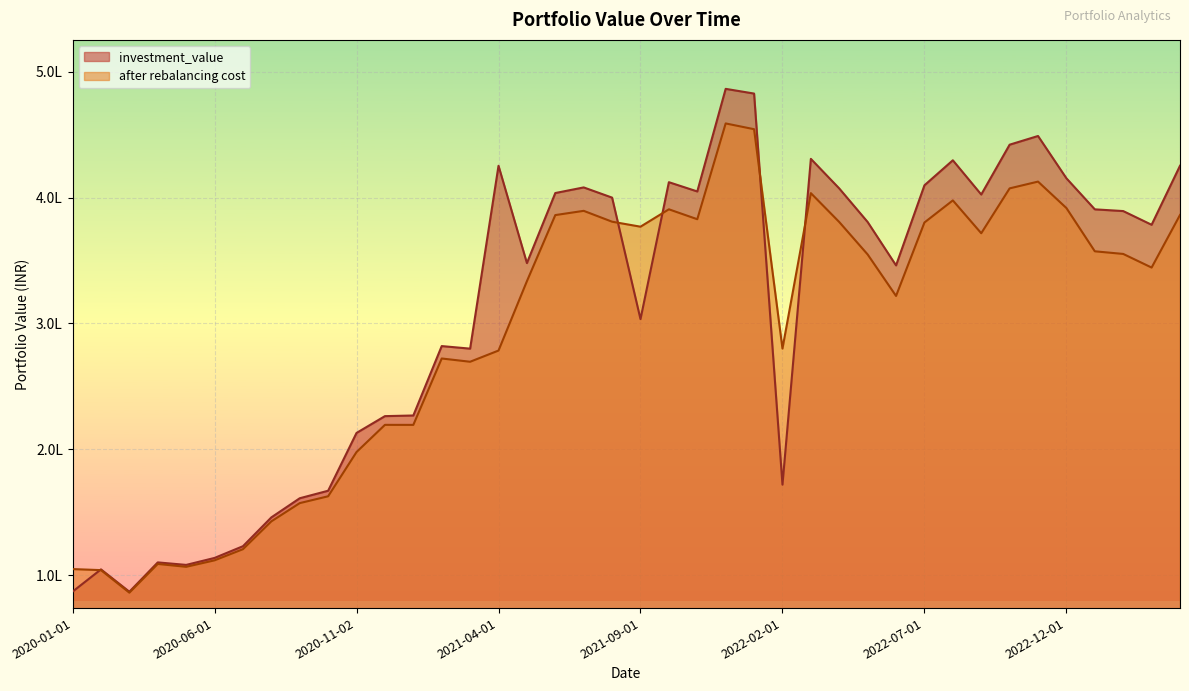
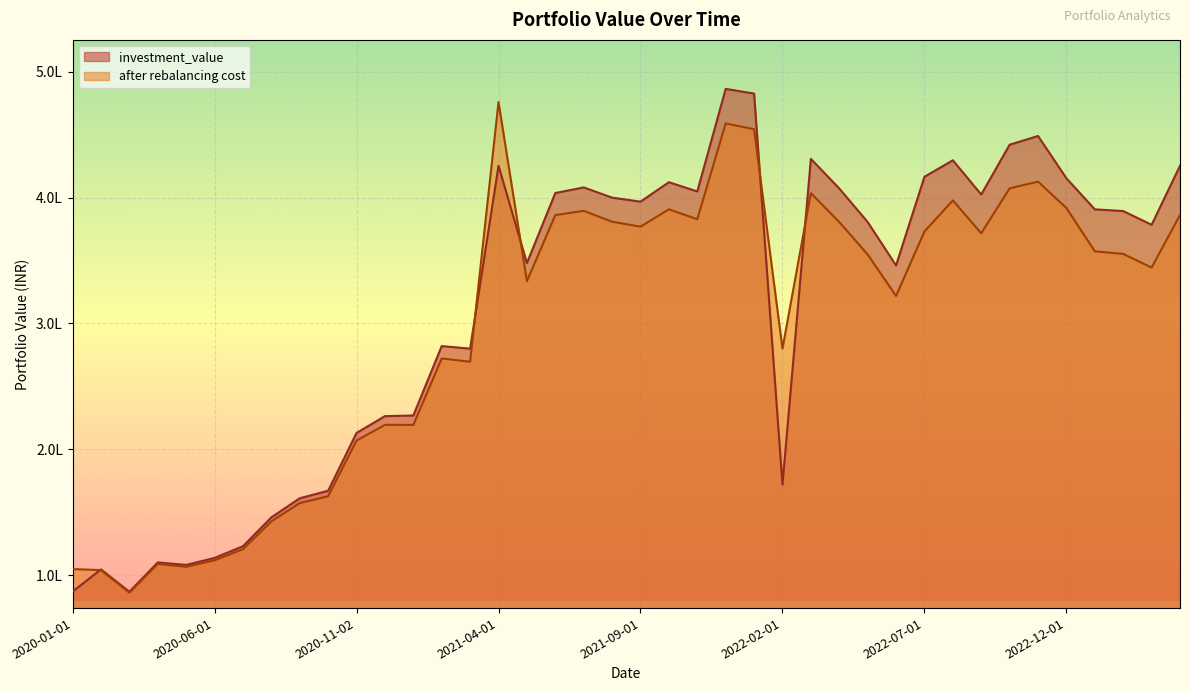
after rebalancing cost, 2020-11-02: 1.98L -> 2.07L
after rebalancing cost, 2021-04-01: 2.78L -> 4.76L
investment_value, 2021-09-01: 3.03L -> 3.97L
investment_value, 2022-07-01: 4.10L -> 4.17L
after rebalancing cost, 2022-07-01: 3.80L -> 3.73L
